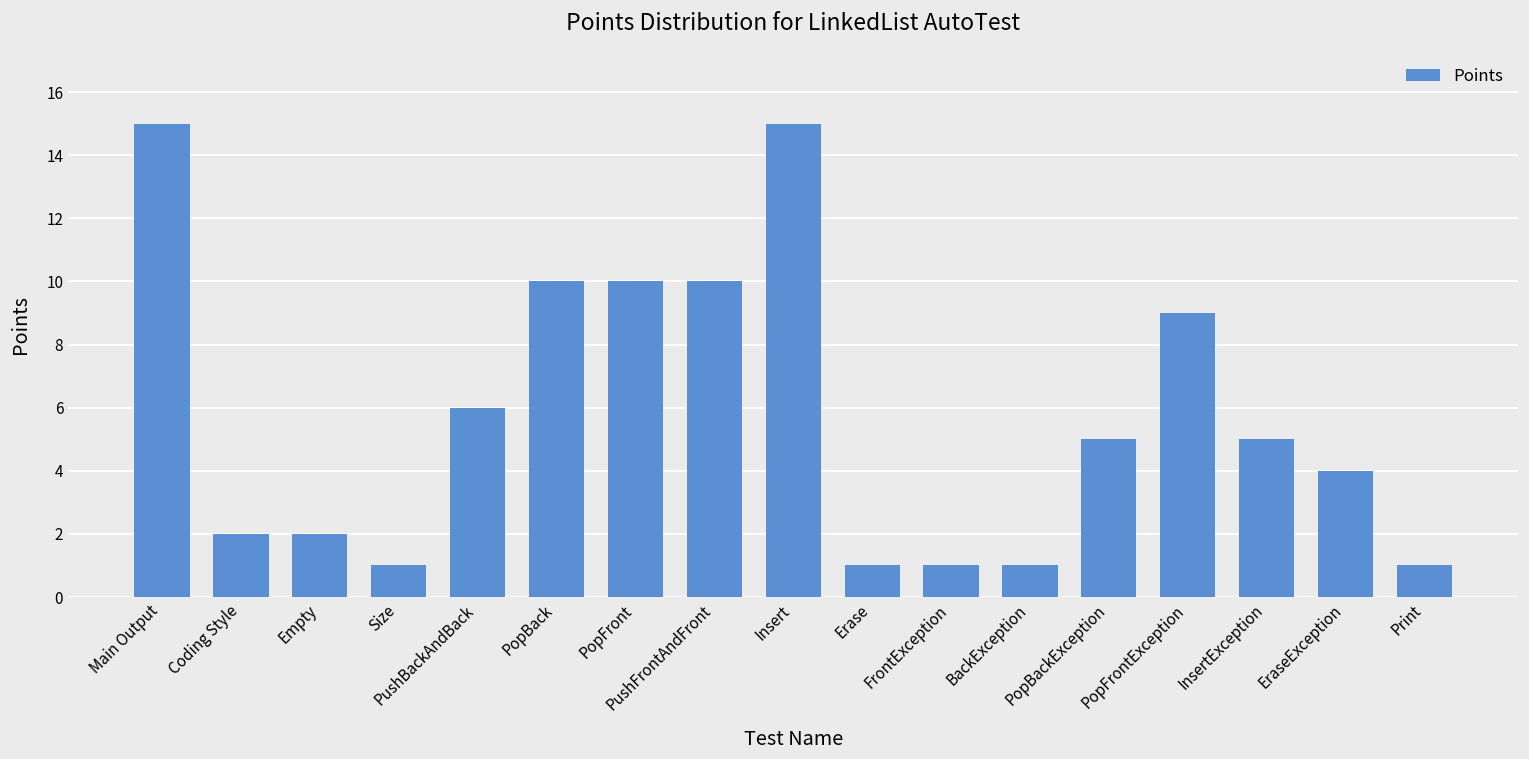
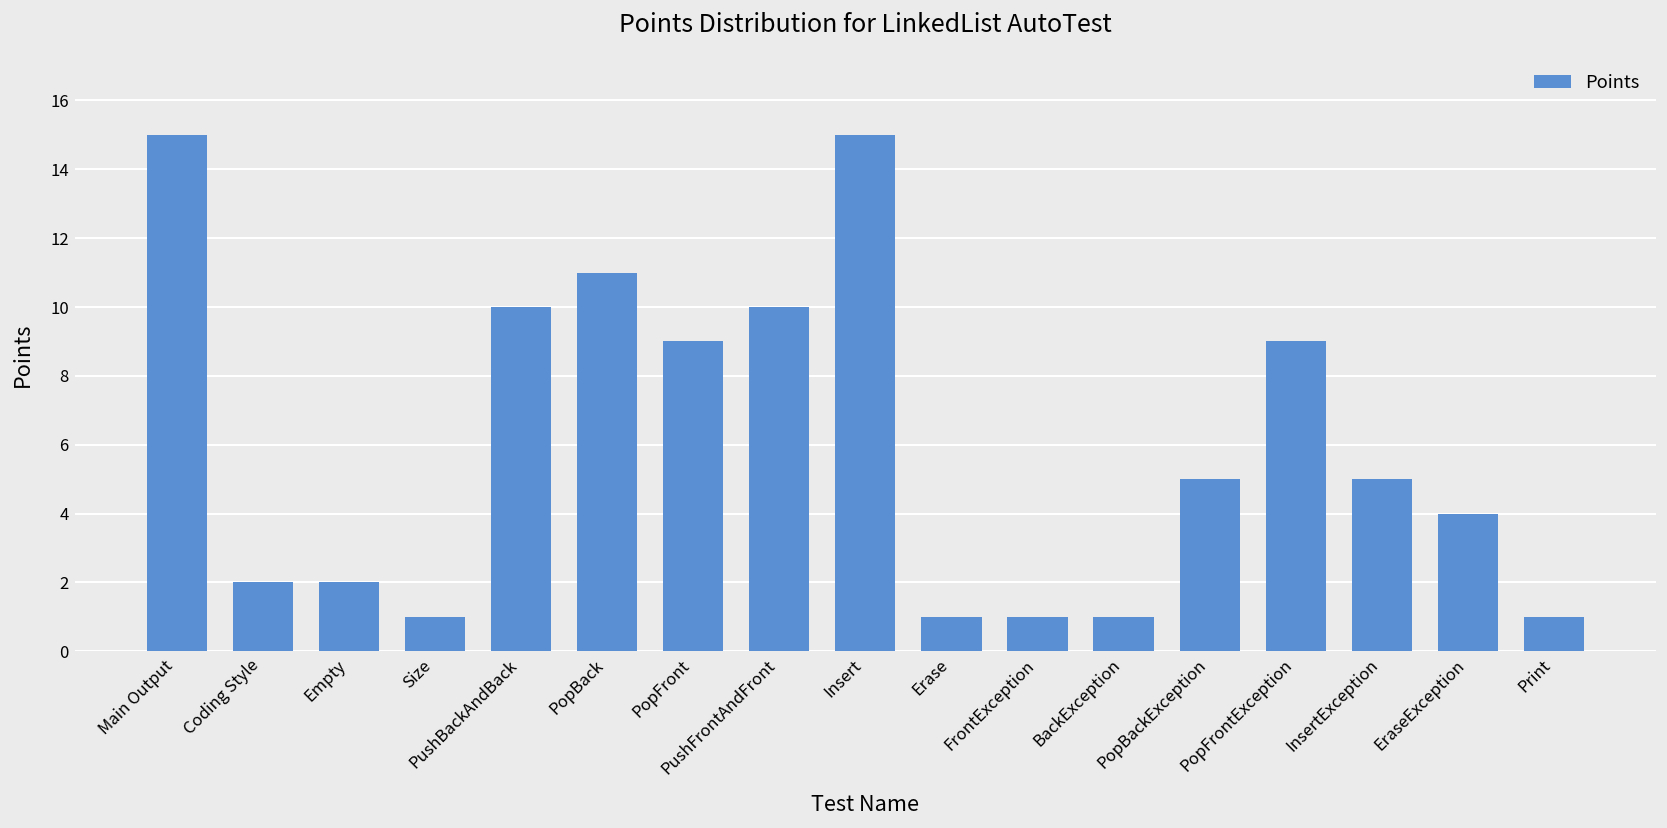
PushBackAndBack: 6 -> 10
PopBack: 10 -> 11
PopFront: 10 -> 9
